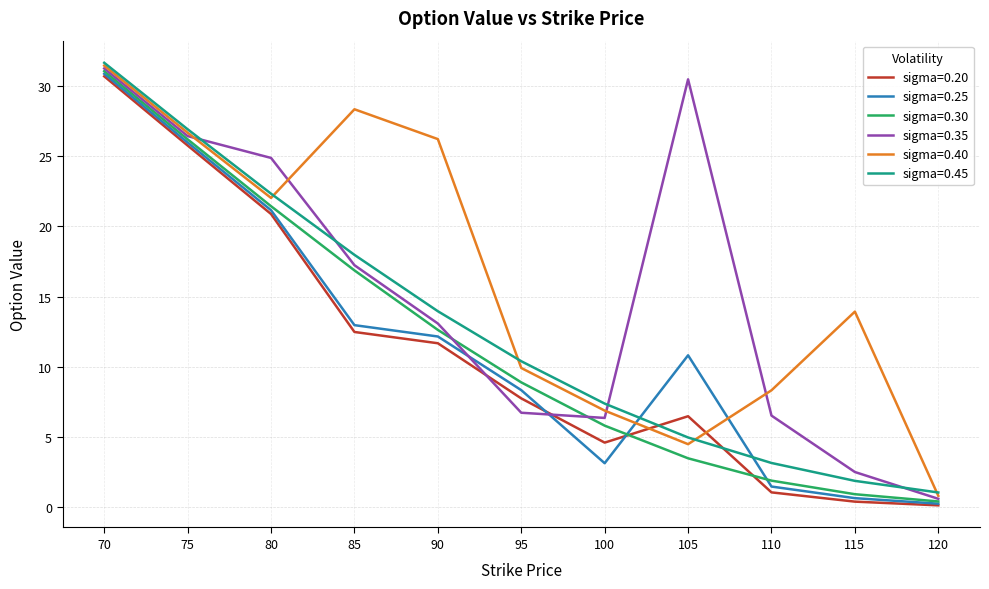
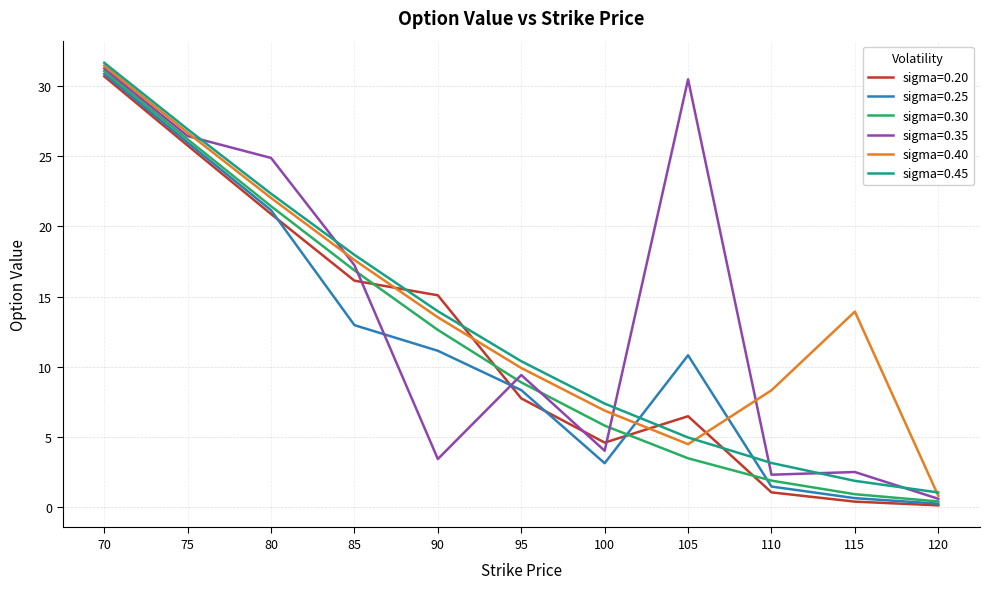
sigma=0.20, 85: 12.5 -> 16.1
sigma=0.40, 85: 28.4 -> 17.6
sigma=0.20, 90: 11.7 -> 15.1
sigma=0.25, 90: 12.2 -> 11.1
sigma=0.35, 90: 13.1 -> 3.4
sigma=0.40, 90: 26.2 -> 13.5
sigma=0.35, 95: 6.7 -> 9.4
sigma=0.35, 100: 6.3 -> 4.0
sigma=0.35, 110: 6.5 -> 2.3
